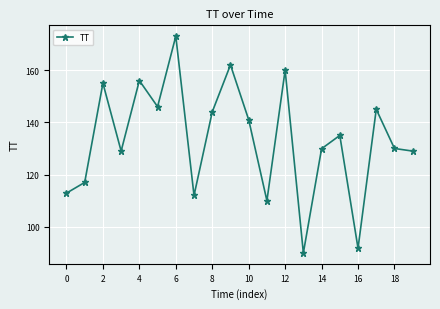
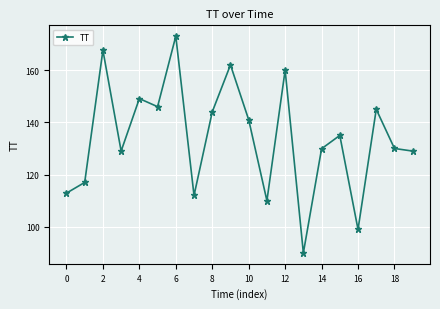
2: 155 -> 168
4: 156 -> 149
16: 92 -> 99
